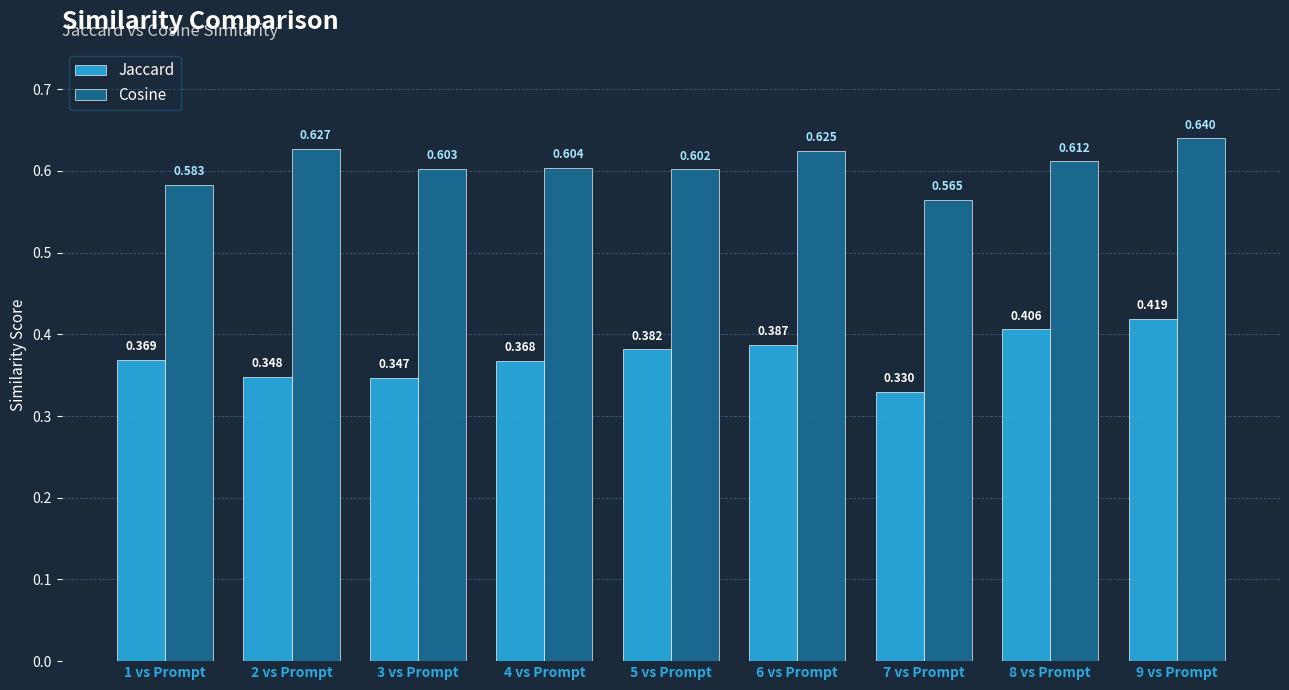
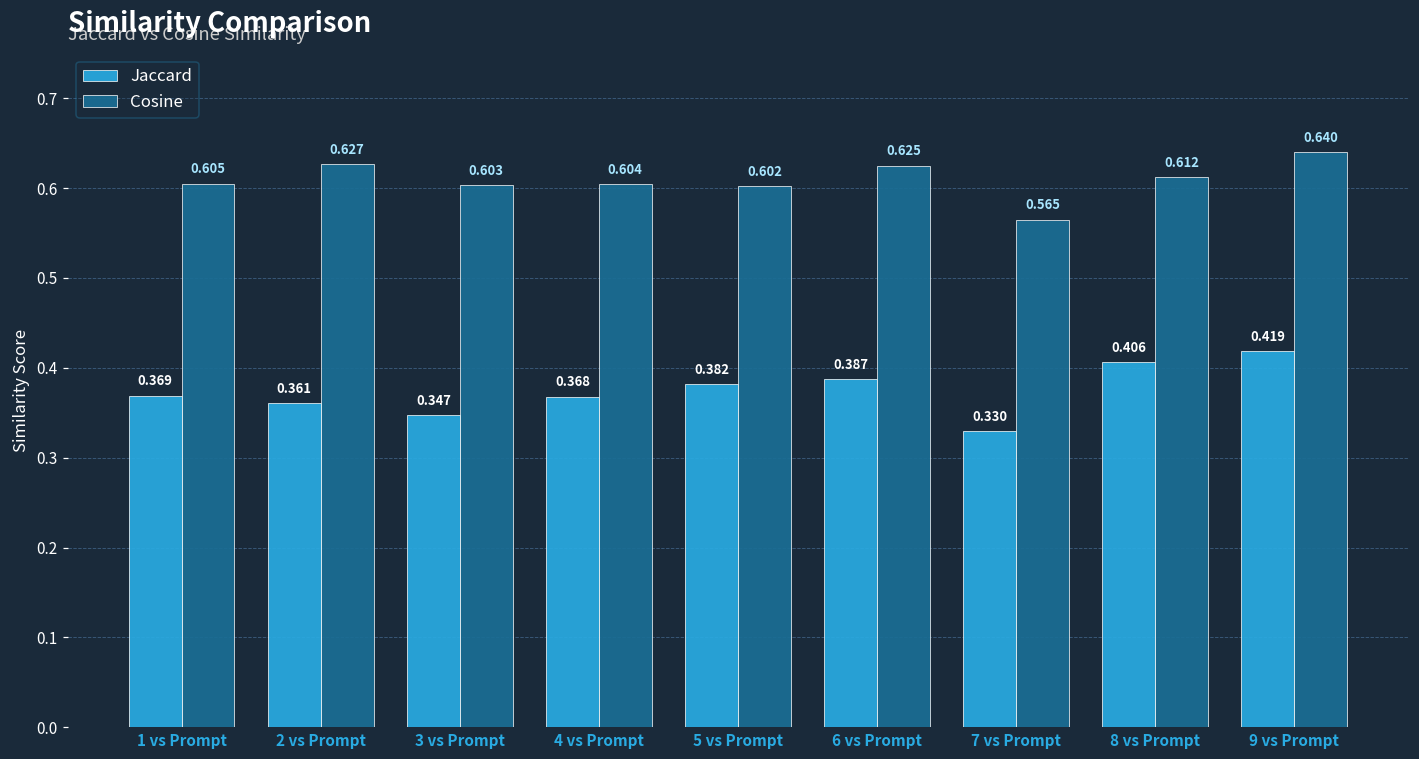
Cosine, 1 vs Prompt: 0.583 -> 0.605
Jaccard, 2 vs Prompt: 0.348 -> 0.361
